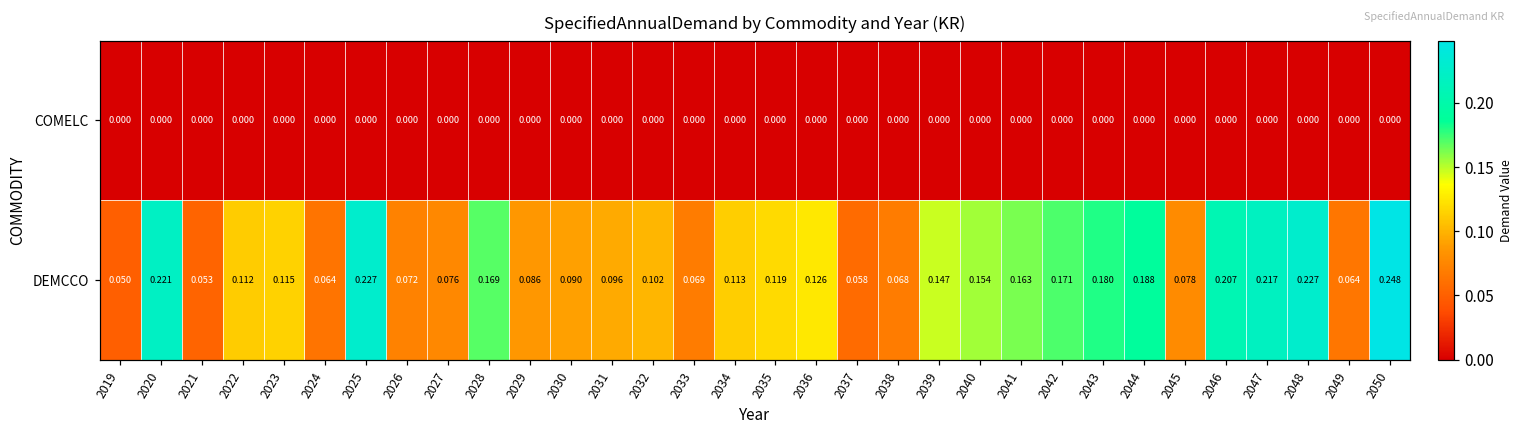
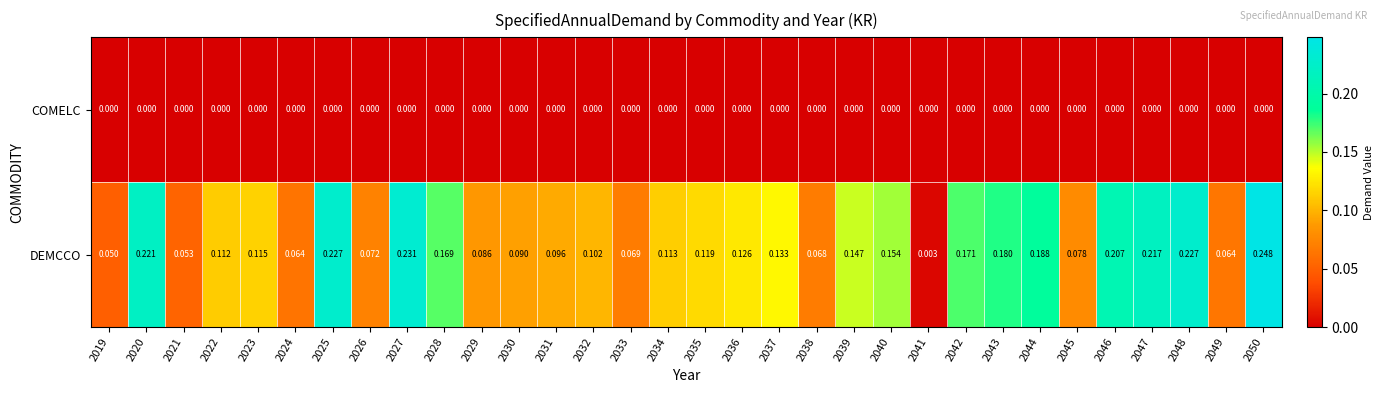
DEMCCO, 2027: 0.076 -> 0.231
DEMCCO, 2037: 0.058 -> 0.133
DEMCCO, 2041: 0.163 -> 0.003
